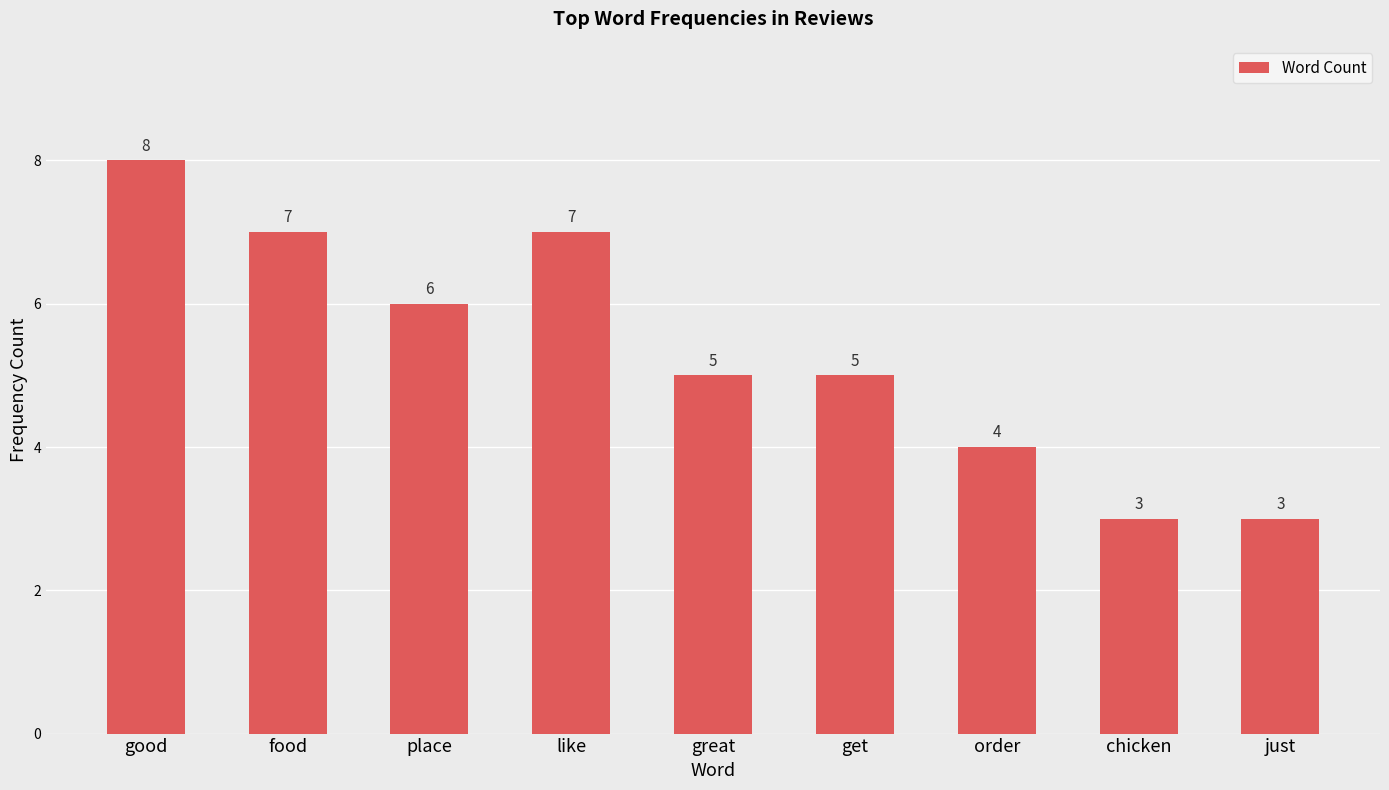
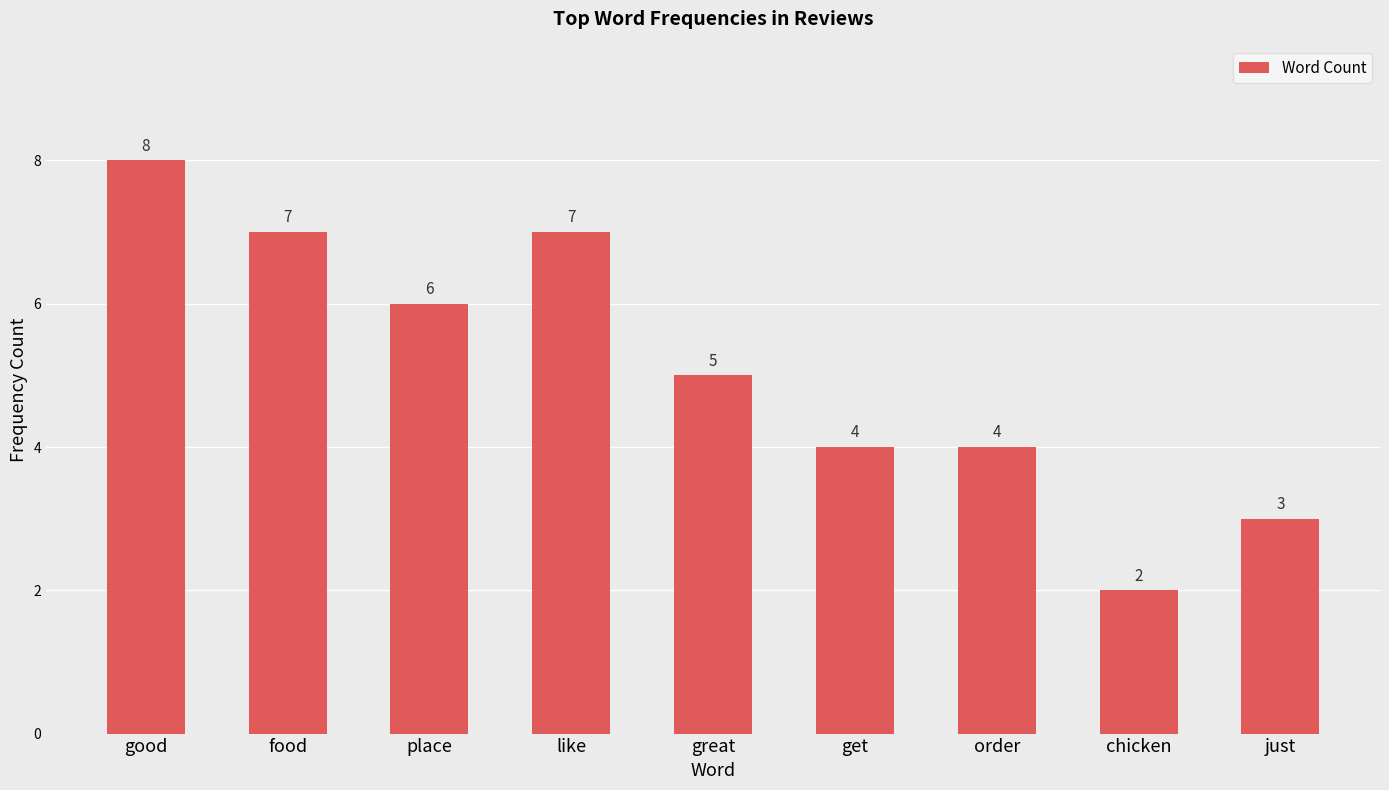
get: 5 -> 4
chicken: 3 -> 2
